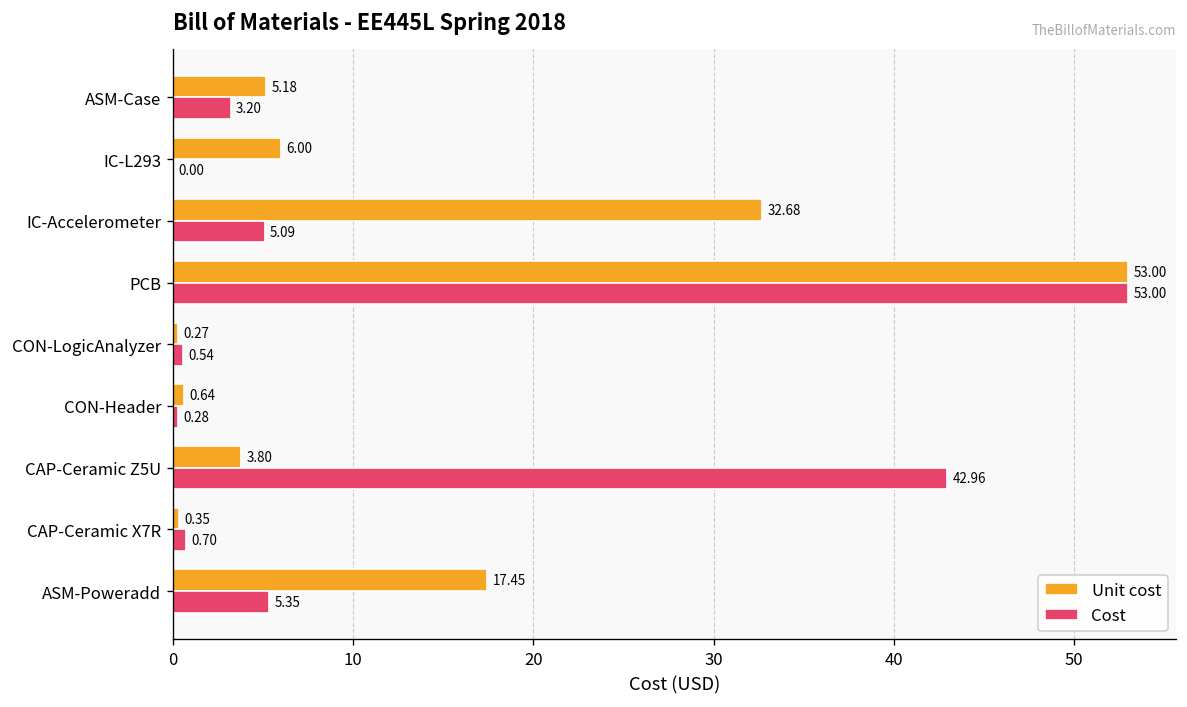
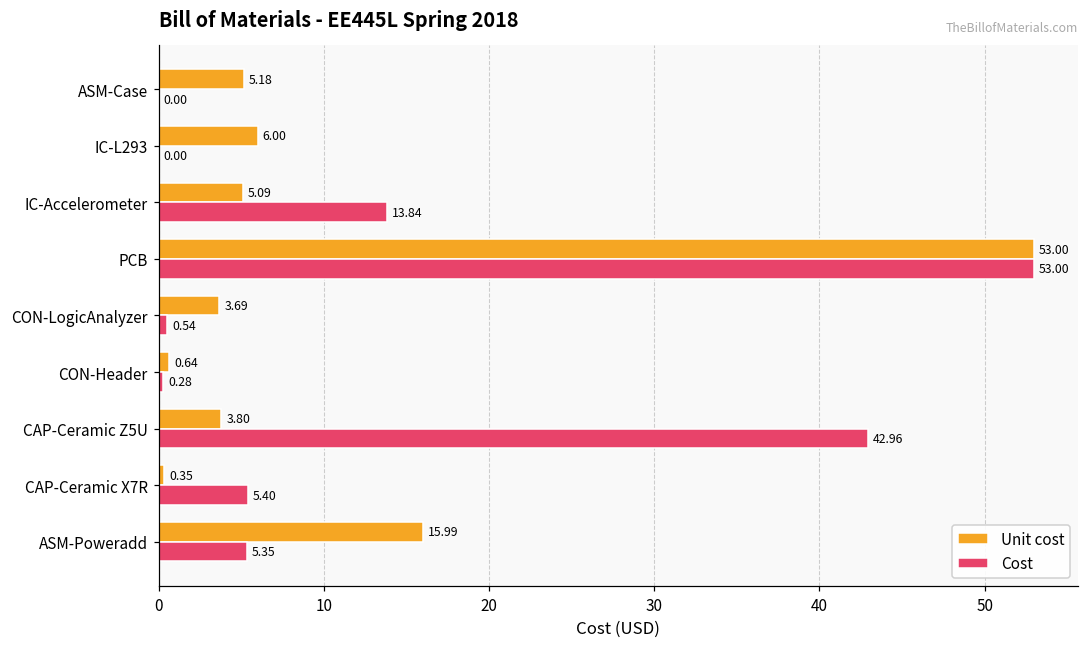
Cost, ASM-Case: 3.20 -> 0.00
Unit cost, IC-Accelerometer: 32.68 -> 5.09
Cost, IC-Accelerometer: 5.09 -> 13.84
Unit cost, CON-LogicAnalyzer: 0.27 -> 3.69
Cost, CAP-Ceramic X7R: 0.70 -> 5.40
Unit cost, ASM-Poweradd: 17.45 -> 15.99
